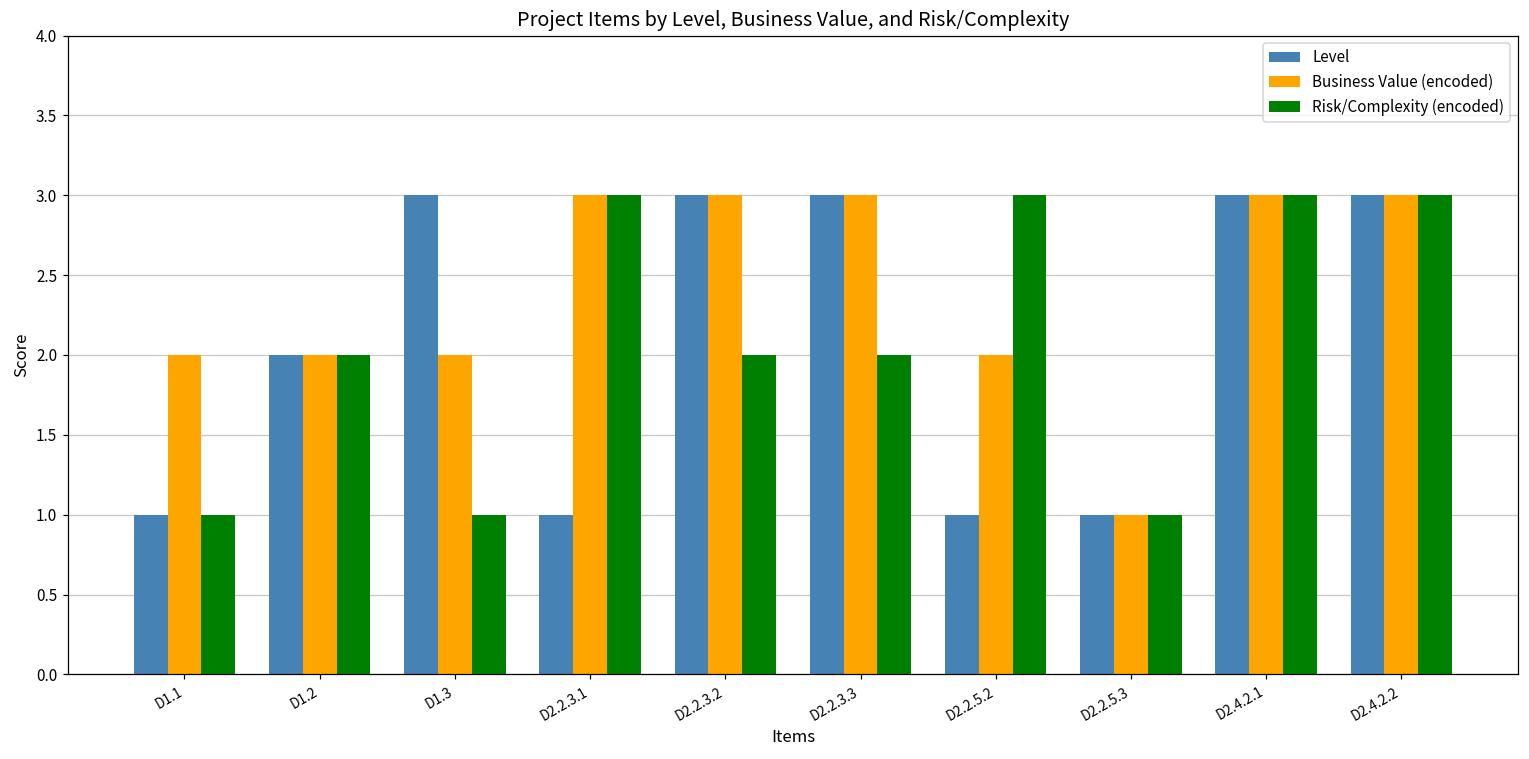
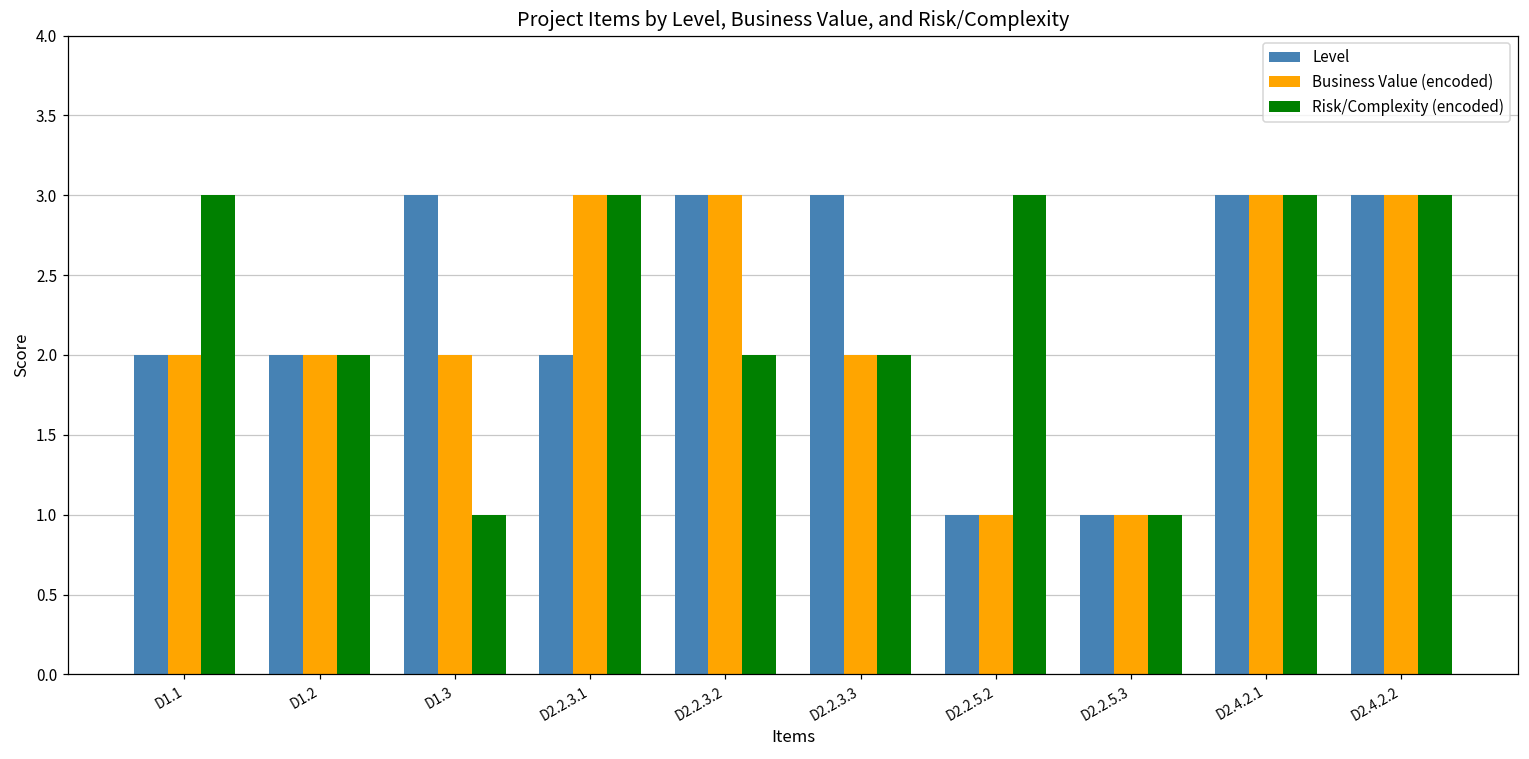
Level, D1.1: 1 -> 2
Risk/Complexity (encoded), D1.1: 1 -> 3
Level, D2.2.3.1: 1 -> 2
Business Value (encoded), D2.2.3.3: 3 -> 2
Business Value (encoded), D2.2.5.2: 2 -> 1
